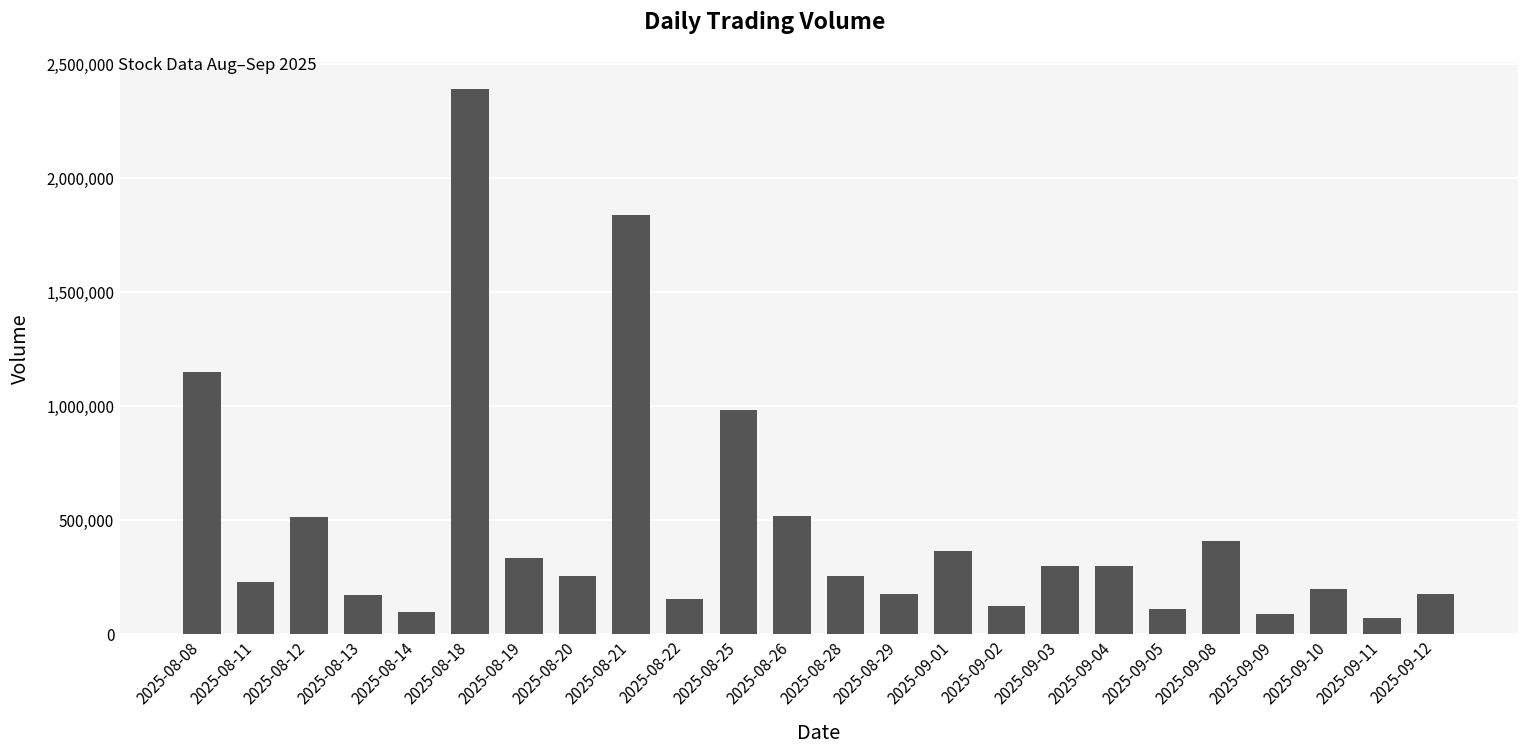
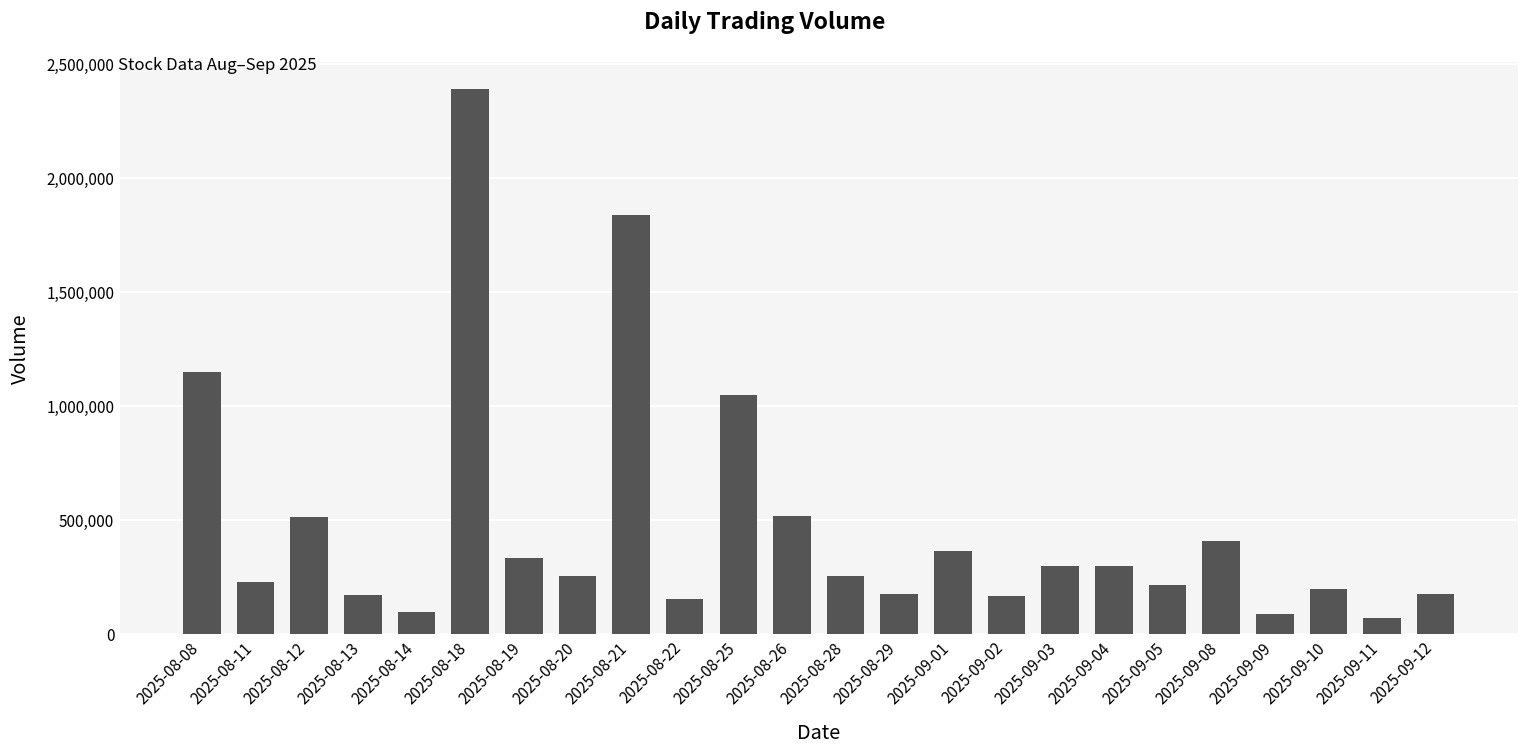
2025-08-25: 980,000 -> 1,050,000
2025-09-02: 130,000 -> 170,000
2025-09-05: 110,000 -> 210,000
